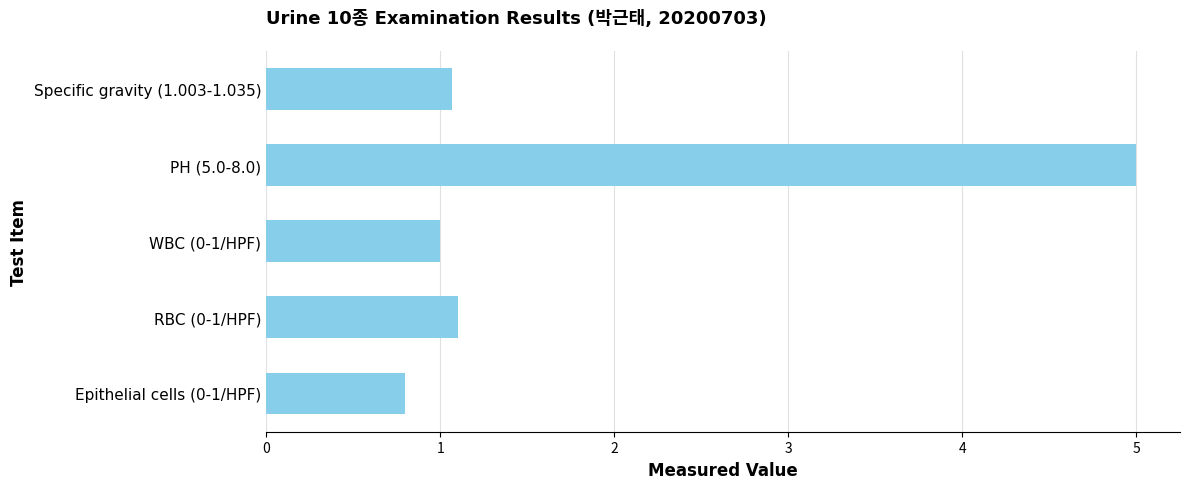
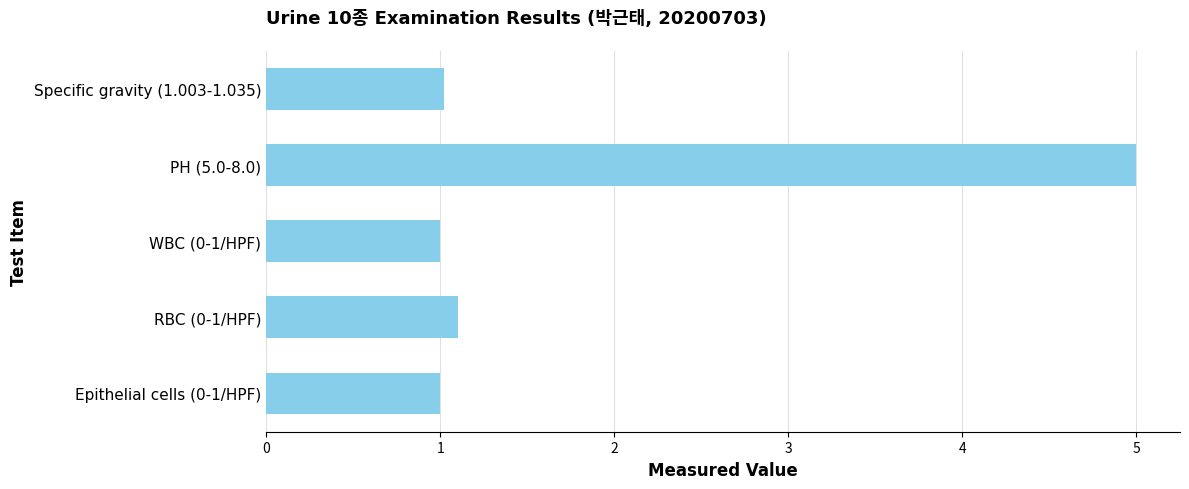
Specific gravity (1.003-1.035): 1.07 -> 1.02
Epithelial cells (0-1/HPF): 0.8 -> 1.0
